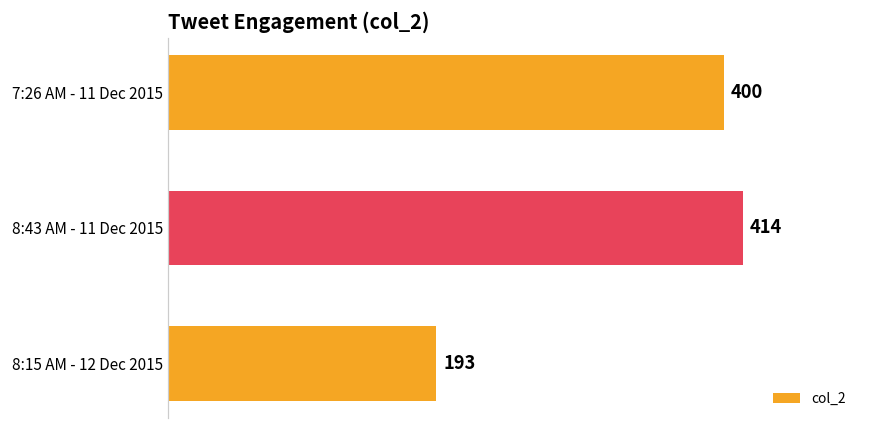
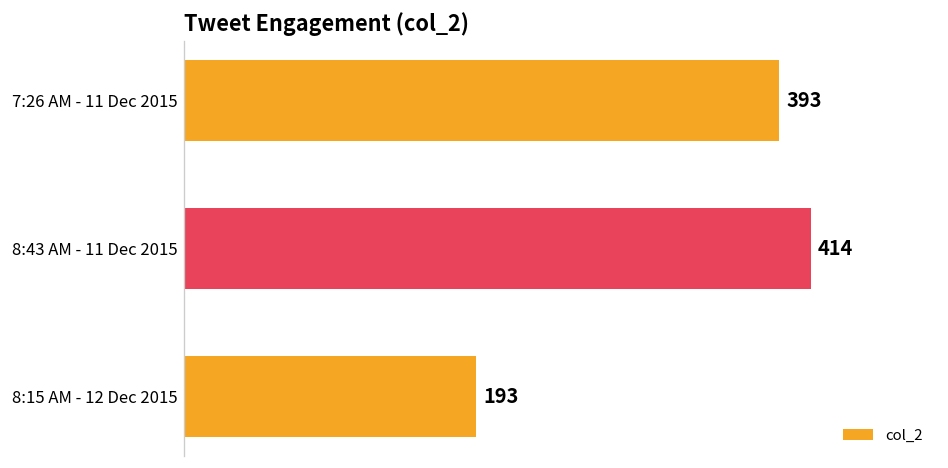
7:26 AM - 11 Dec 2015: 400 -> 393
